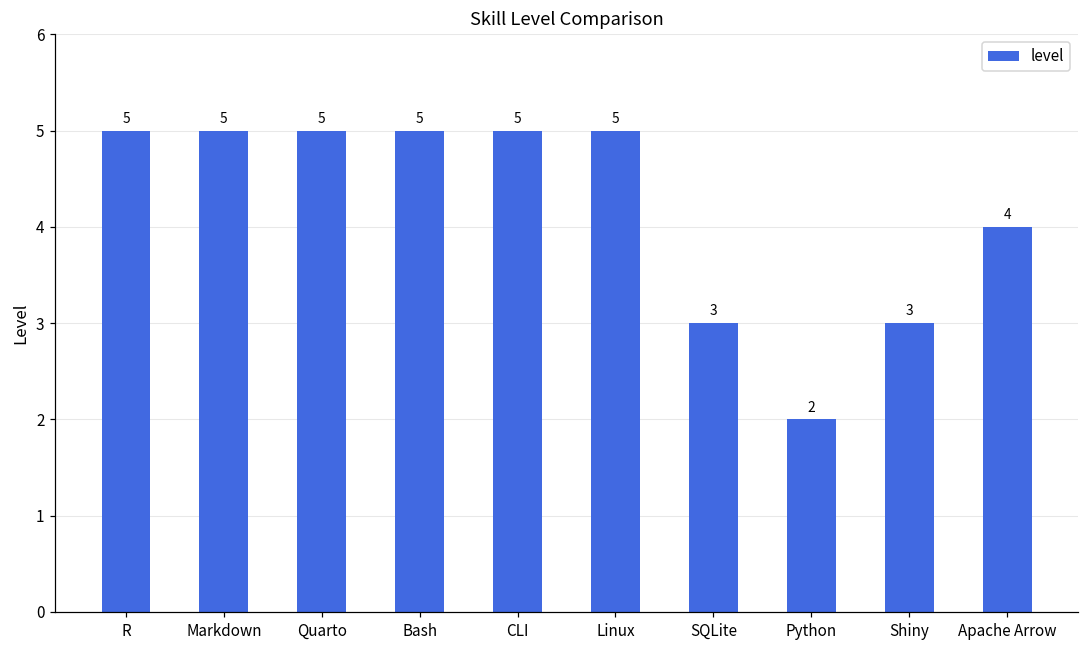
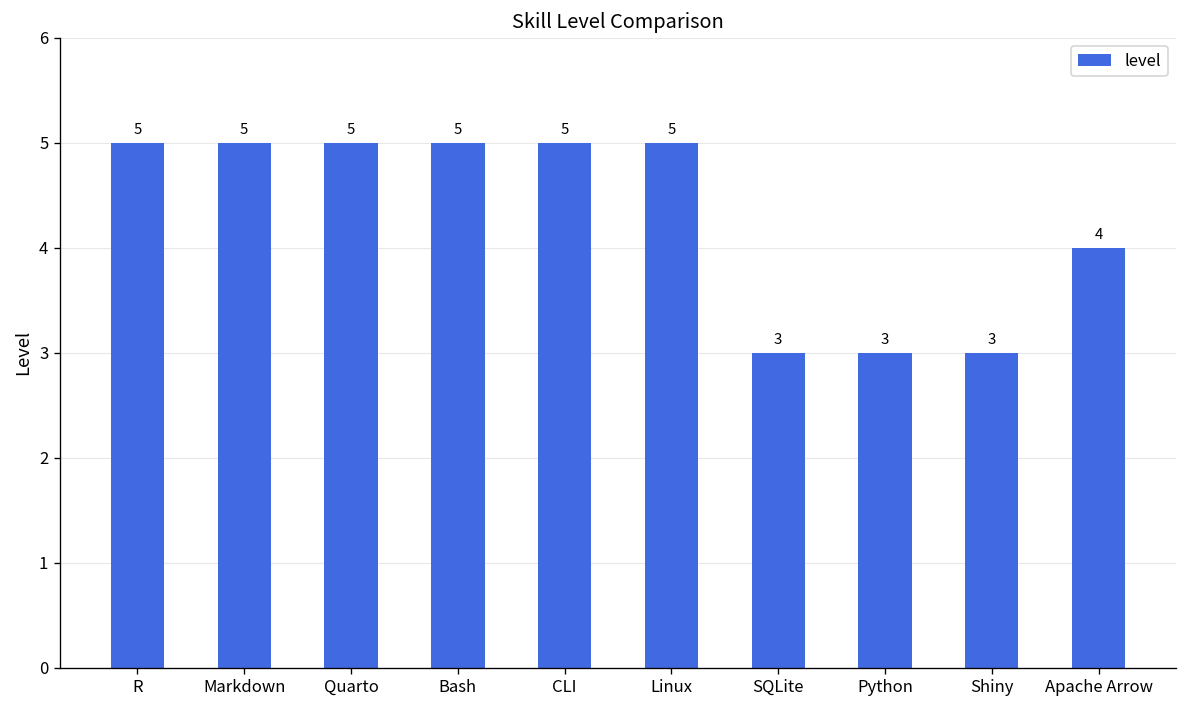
Python: 2 -> 3
